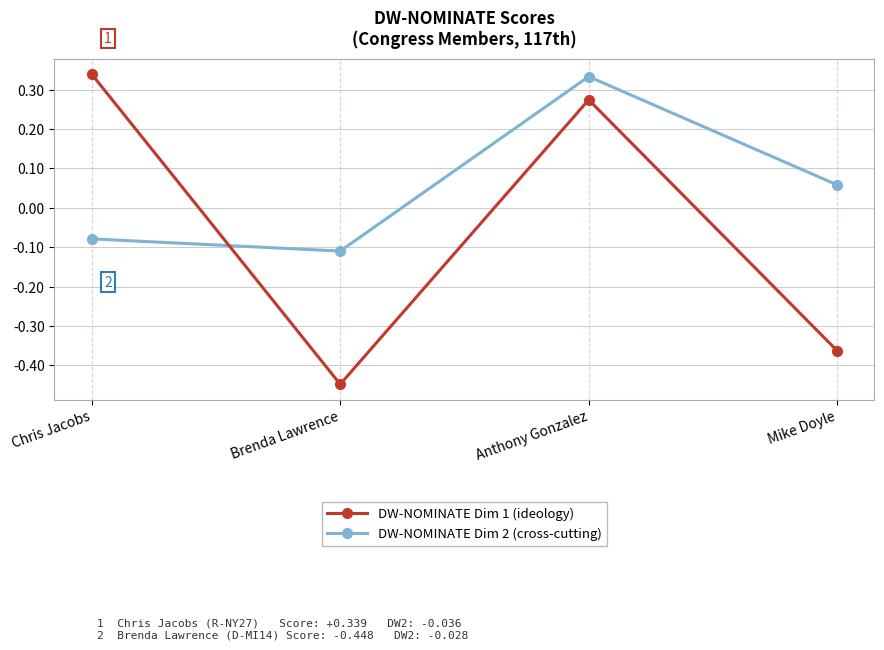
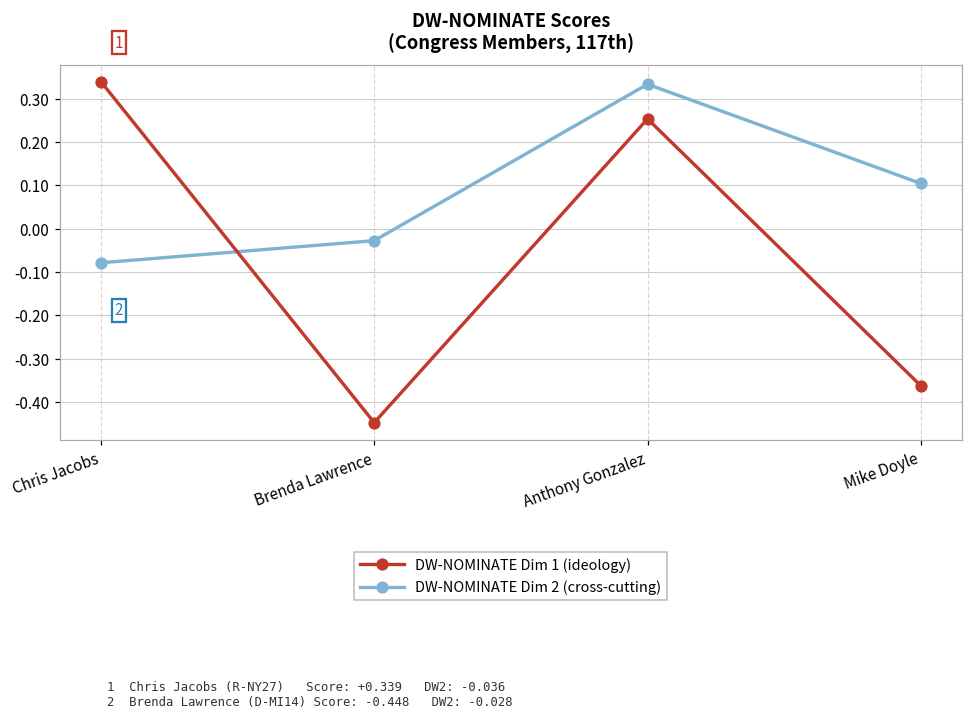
DW-NOMINATE Dim 2 (cross-cutting), Brenda Lawrence: -0.11 -> -0.03
DW-NOMINATE Dim 1 (ideology), Anthony Gonzalez: 0.27 -> 0.25
DW-NOMINATE Dim 2 (cross-cutting), Mike Doyle: 0.06 -> 0.10
